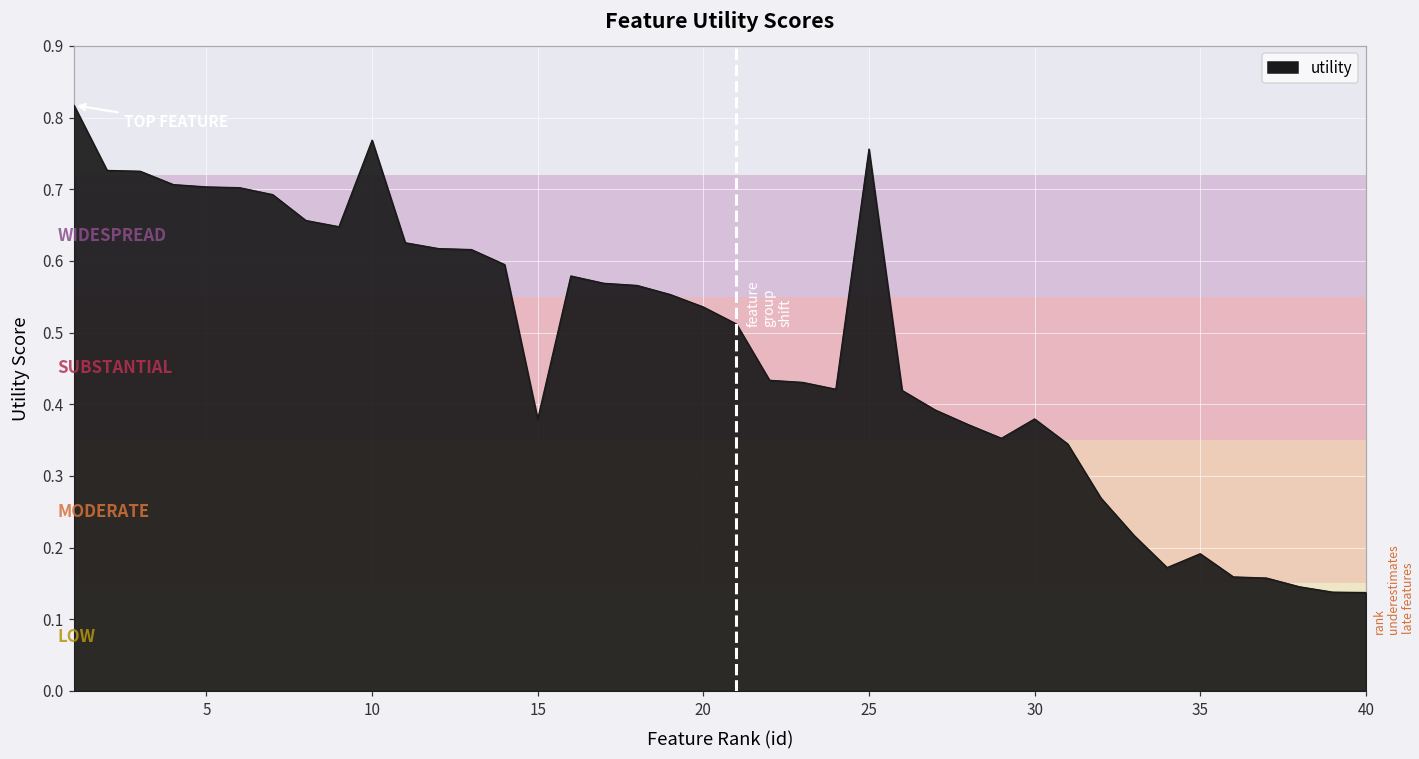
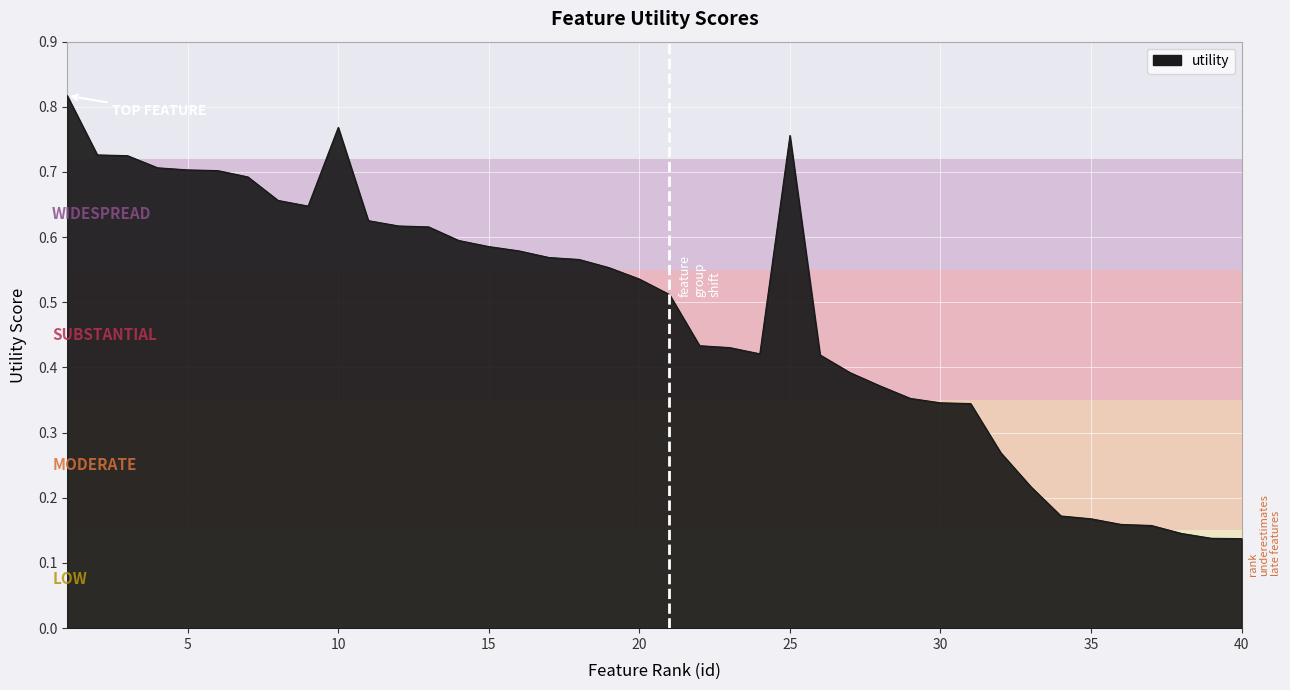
15: 0.38 -> 0.59
30: 0.38 -> 0.35
35: 0.19 -> 0.17
